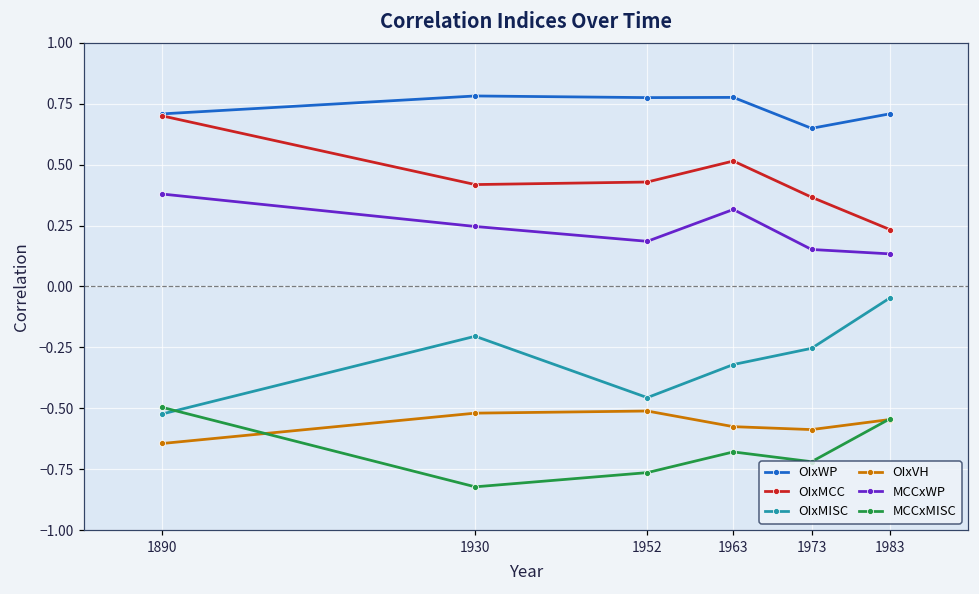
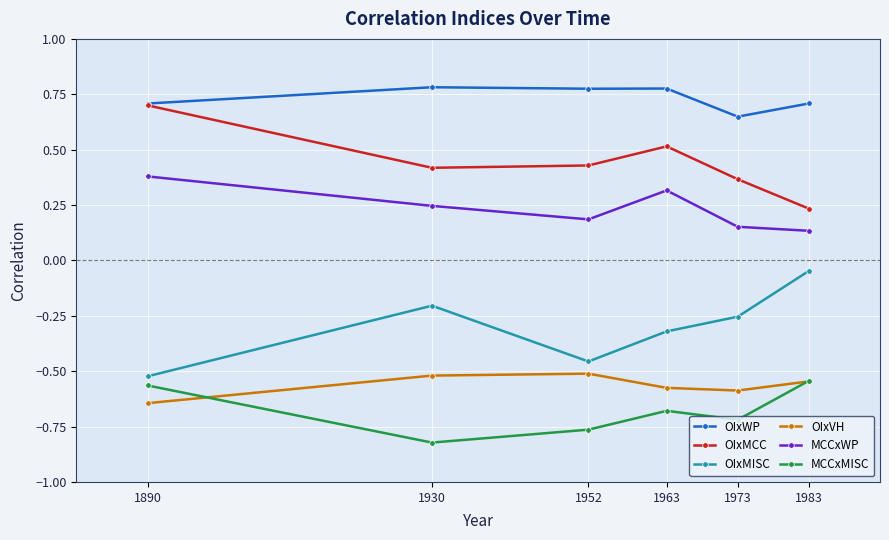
MCCxMISC, 1890: -0.50 -> -0.56
